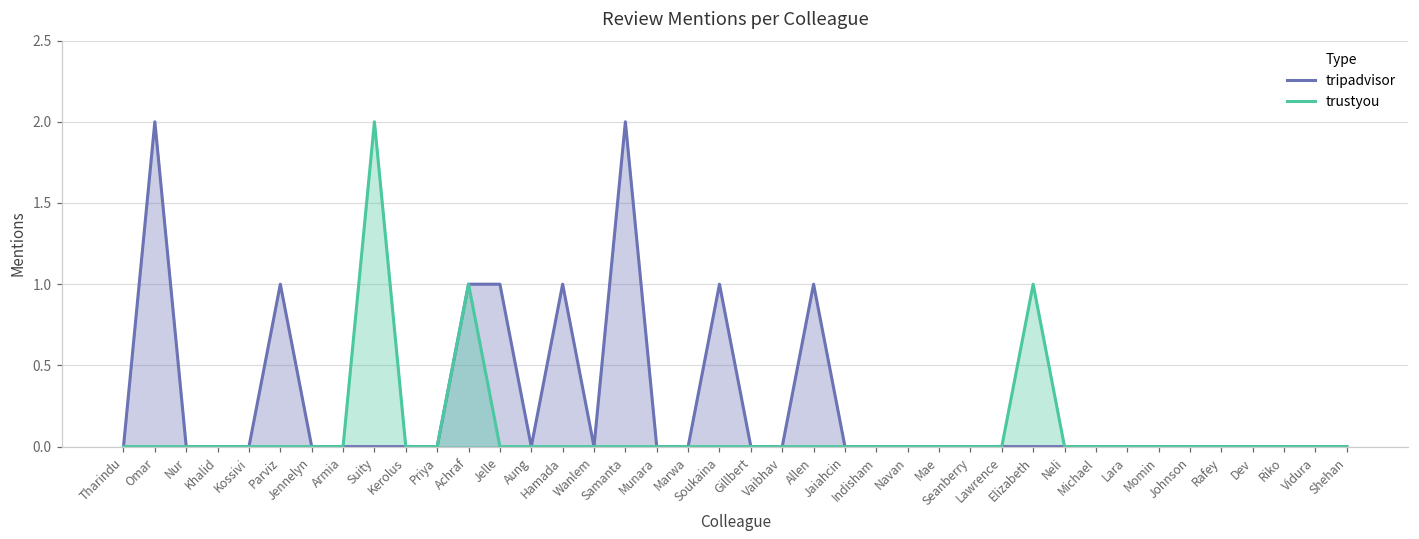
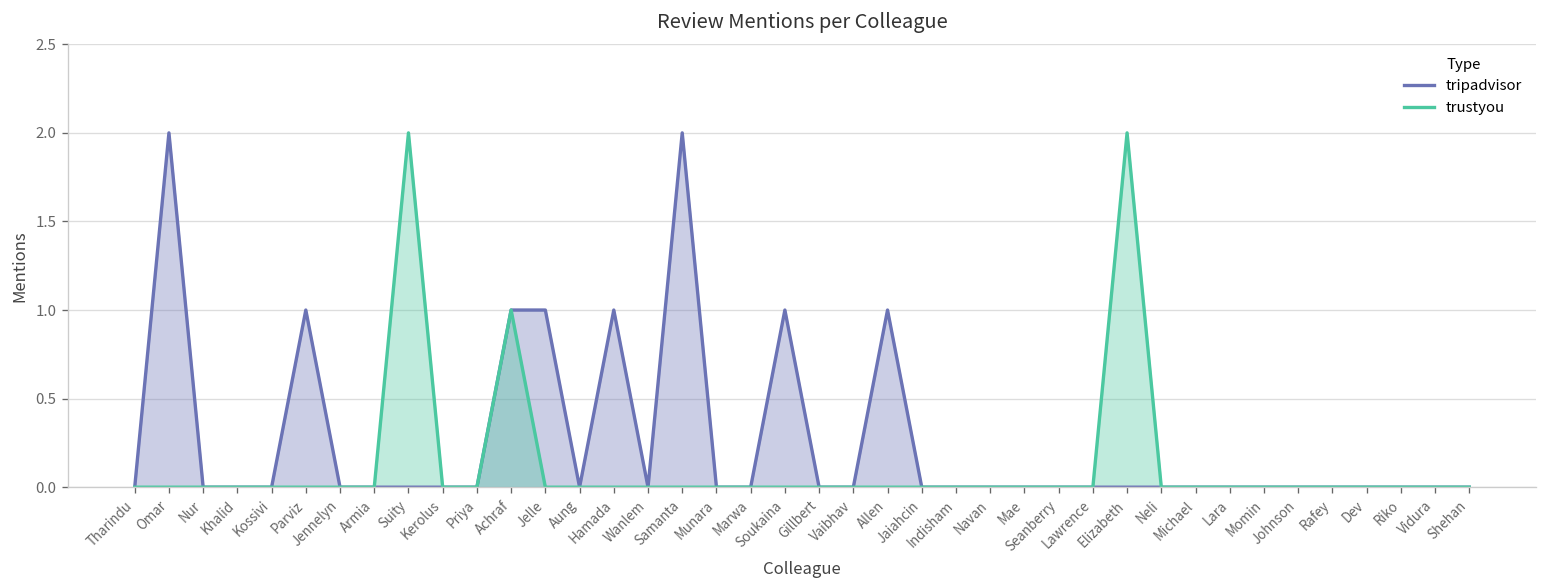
trustyou, Elizabeth: 1 -> 2
